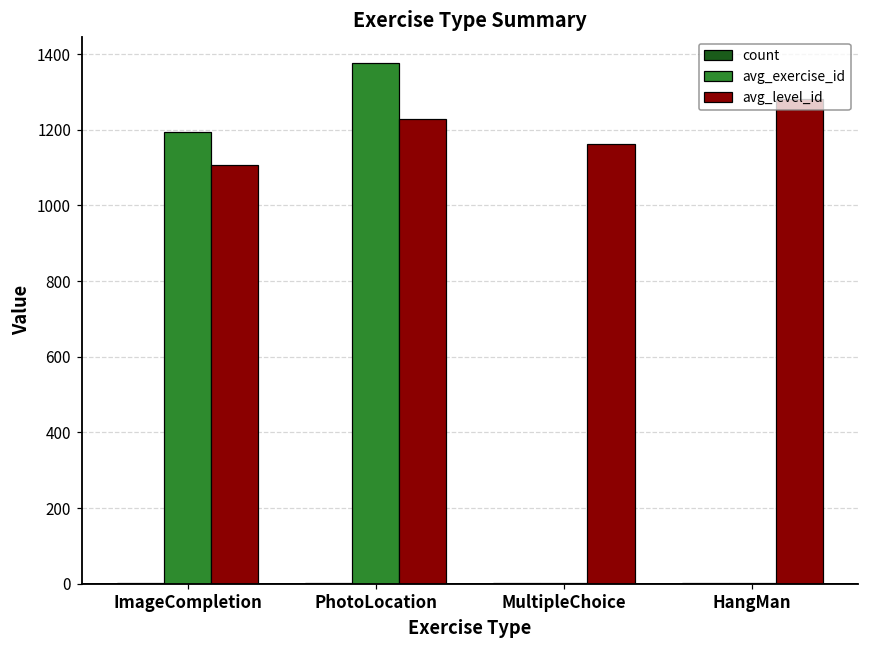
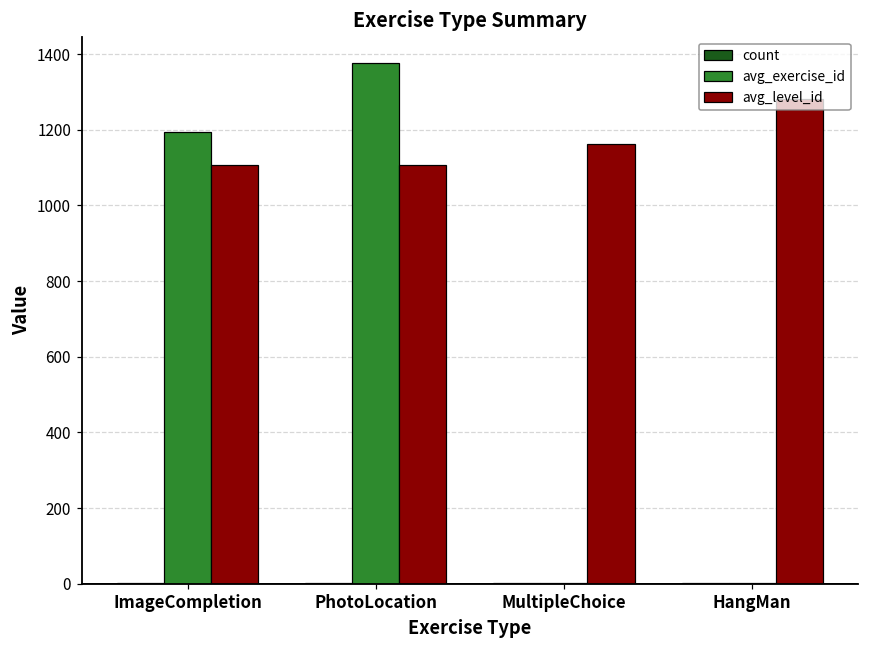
avg_level_id, PhotoLocation: 1230 -> 1110
